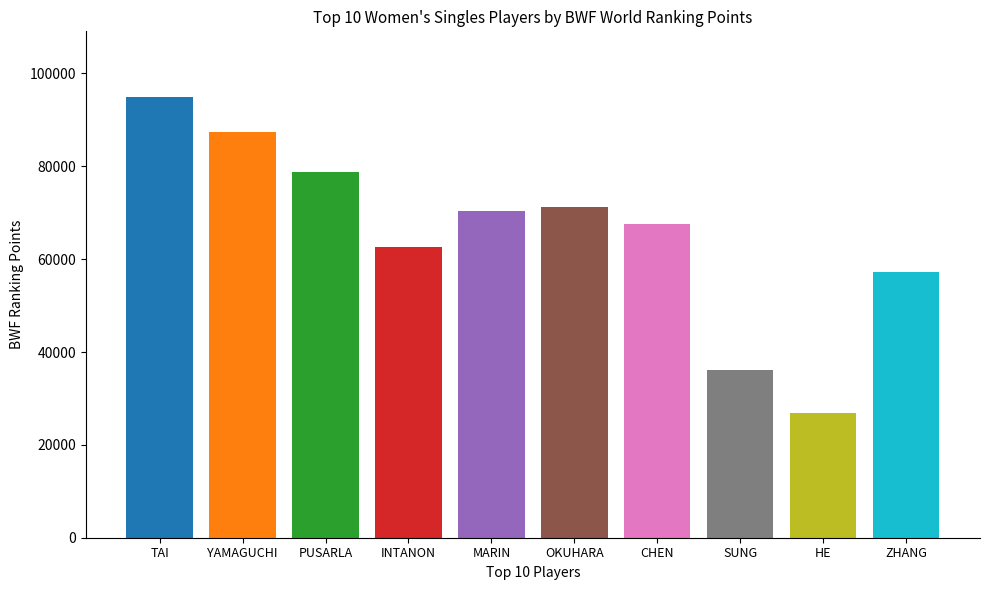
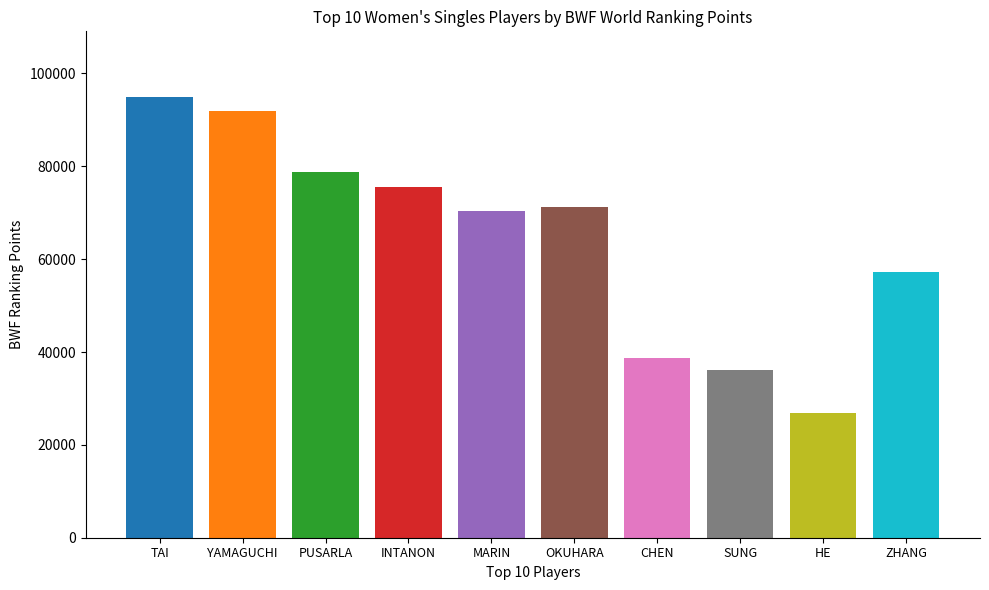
YAMAGUCHI: 87000 -> 92000
INTANON: 63000 -> 75000
CHEN: 68000 -> 39000
